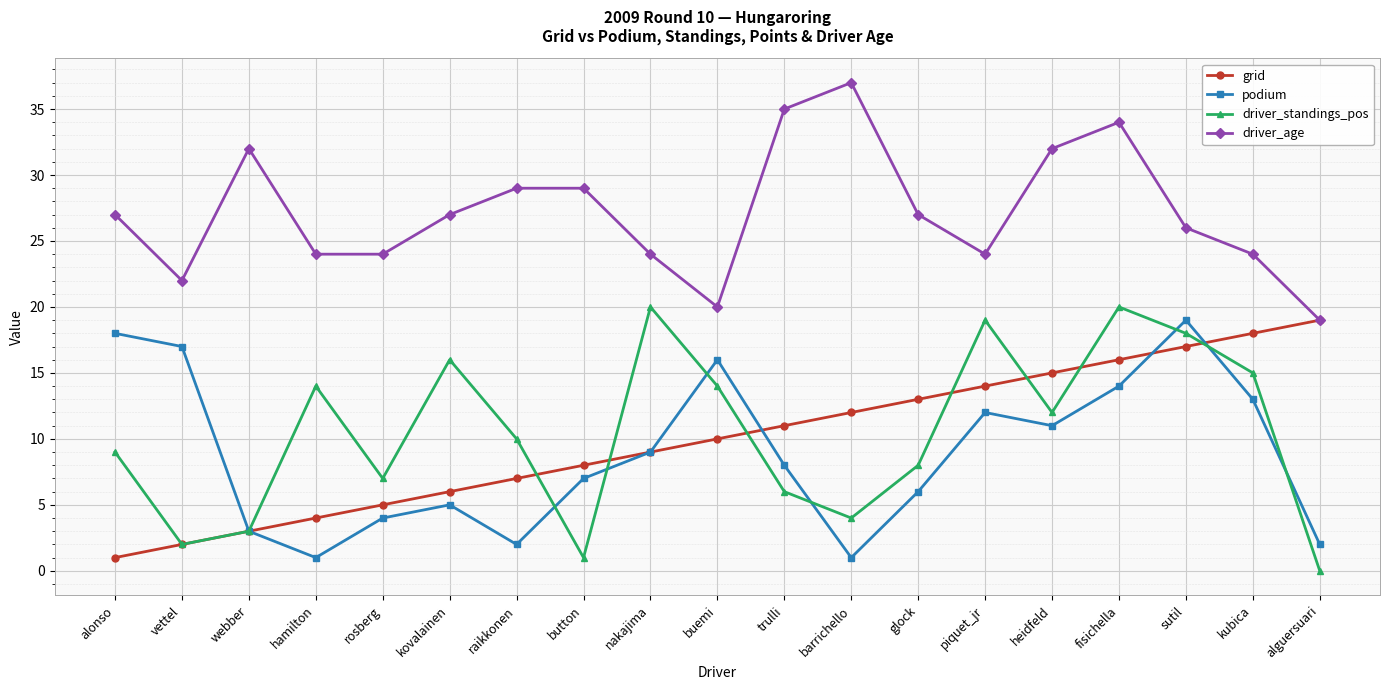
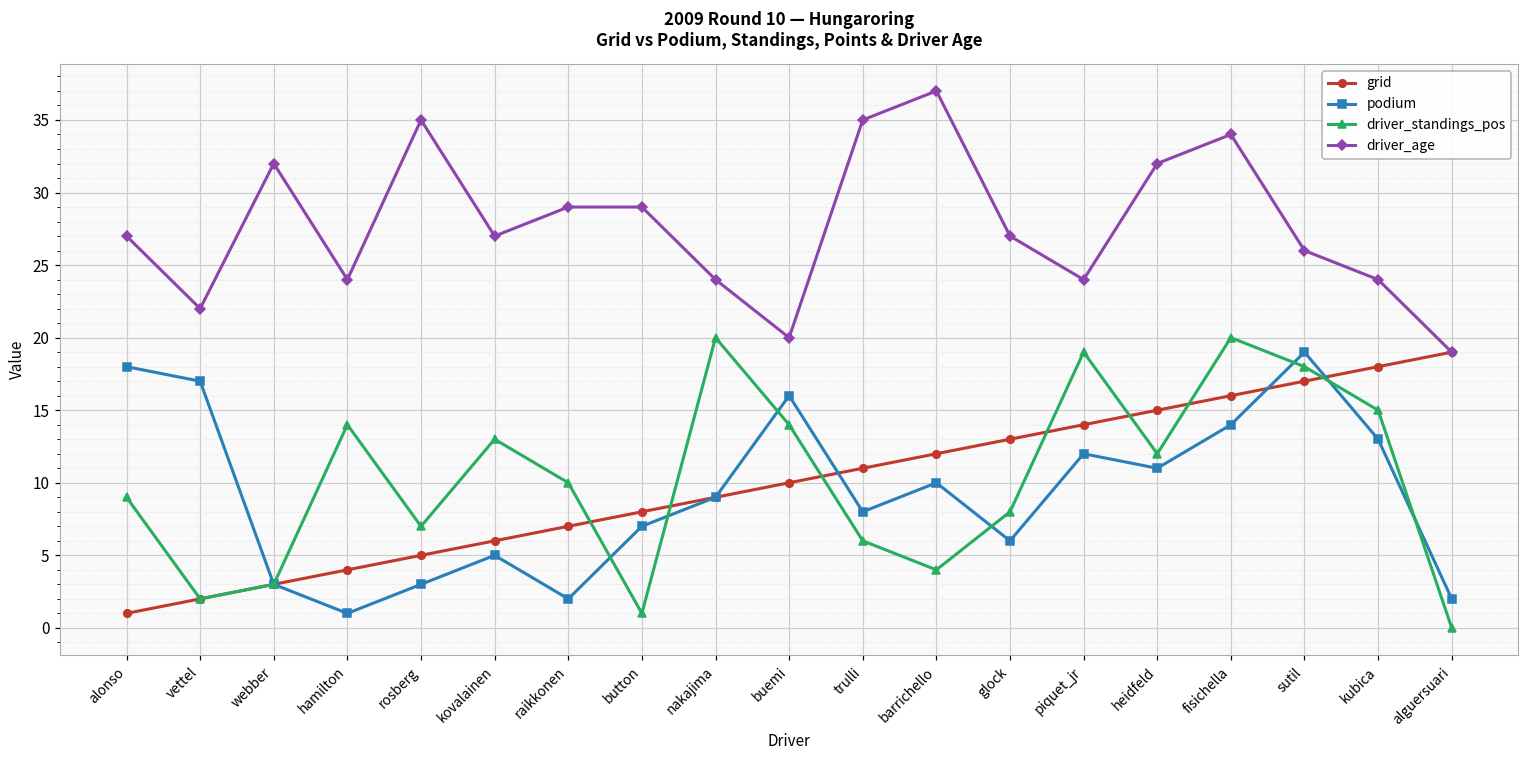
podium, rosberg: 4 -> 3
driver_age, rosberg: 24 -> 35
driver_standings_pos, kovalainen: 16 -> 13
podium, barrichello: 1 -> 10
